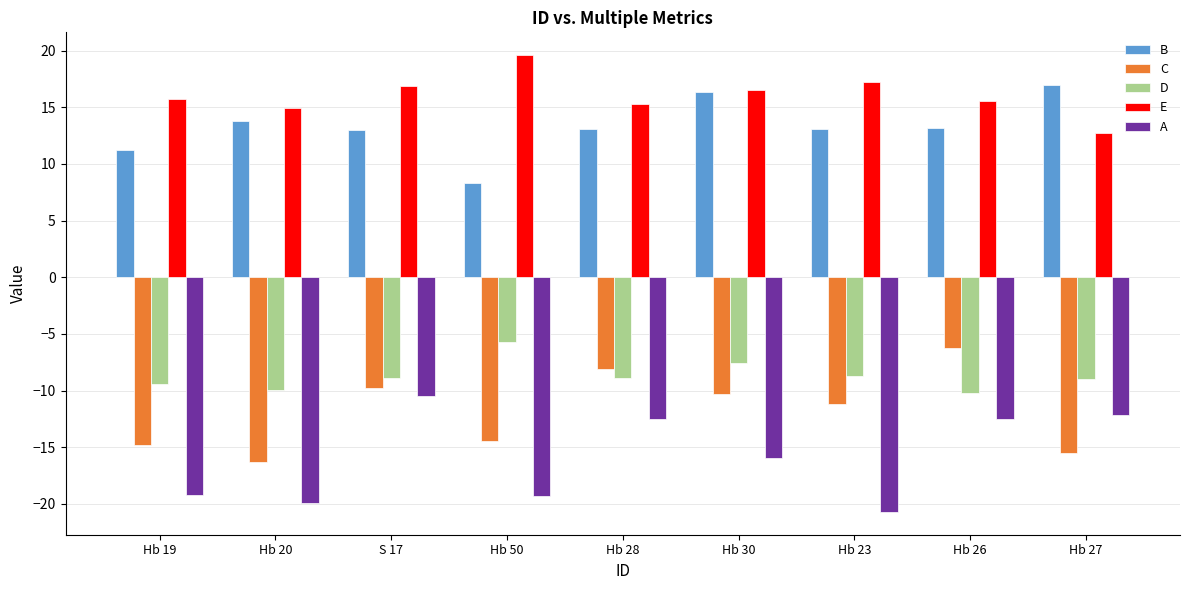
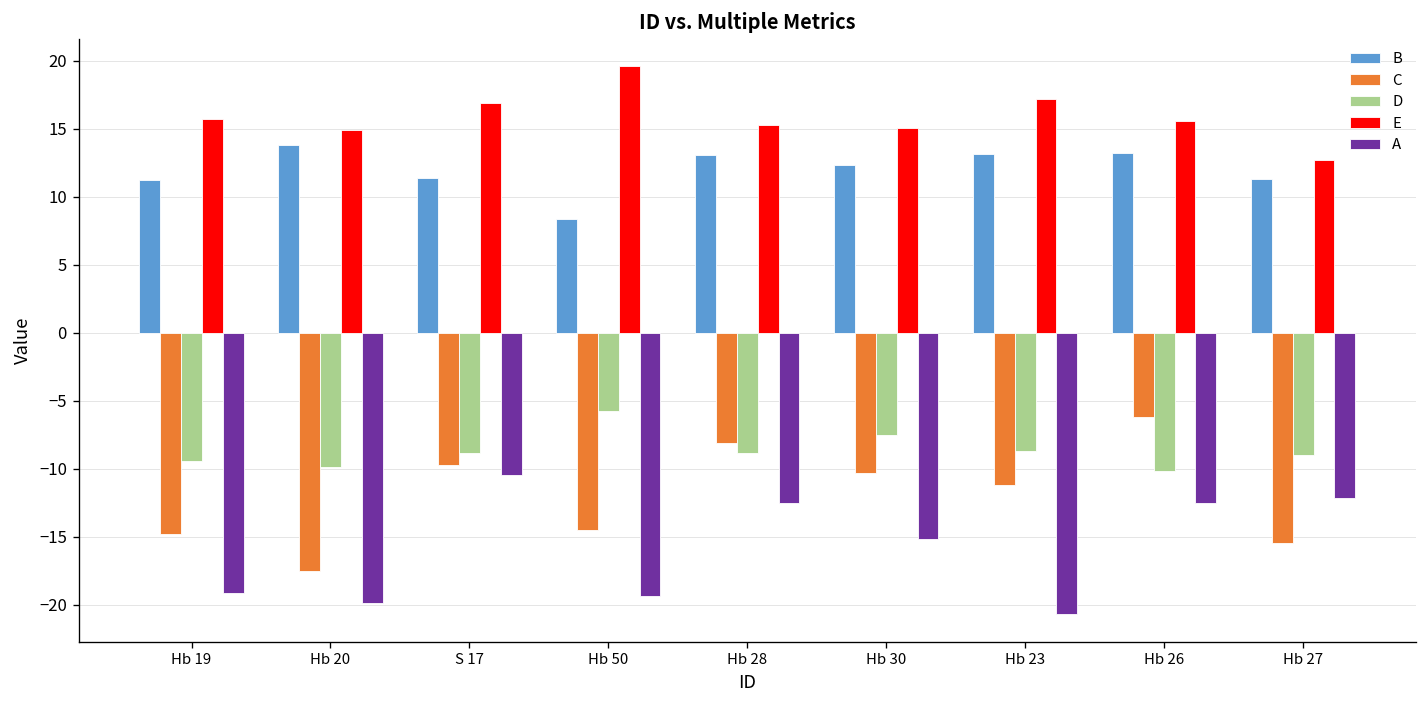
C, Hb 20: -16.3 -> -17.5
B, S 17: 13.0 -> 11.4
B, Hb 30: 16.3 -> 12.3
E, Hb 30: 16.6 -> 15.0
A, Hb 30: -16.0 -> -15.2
B, Hb 27: 17.0 -> 11.3
